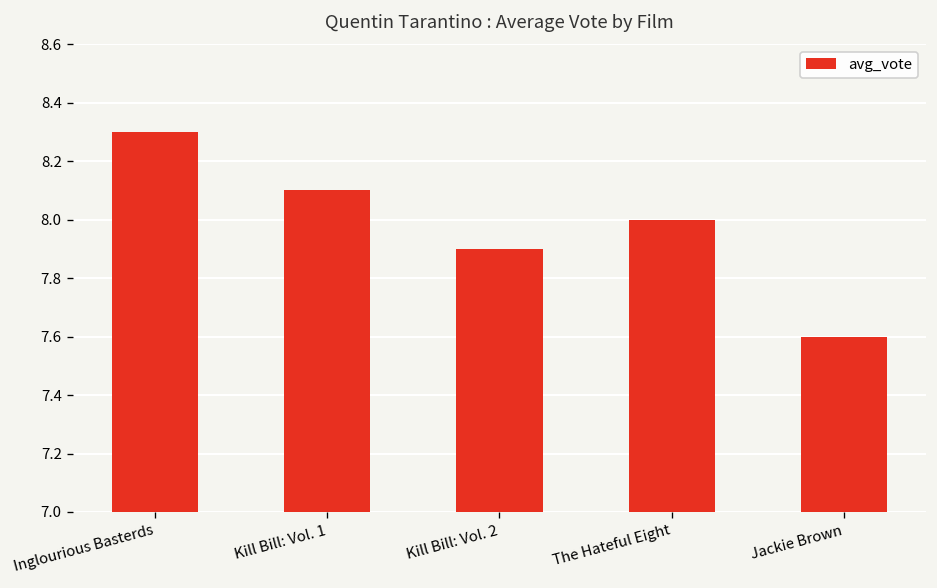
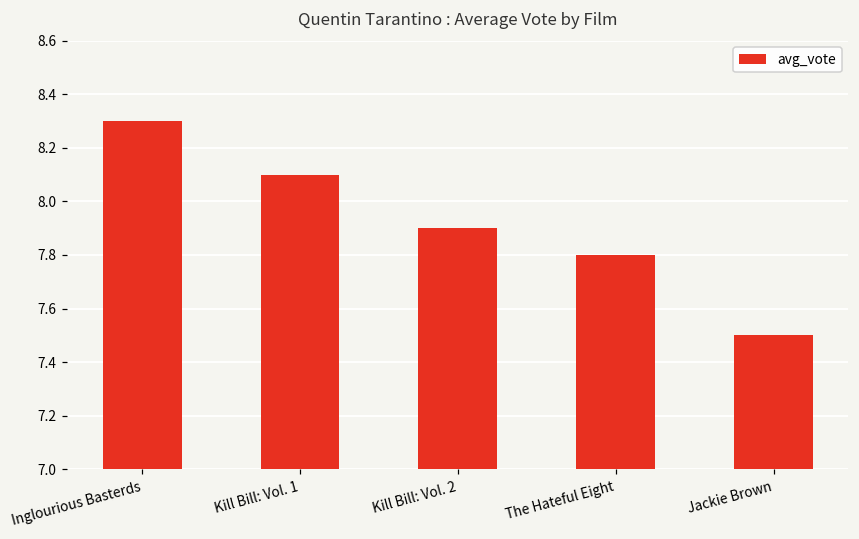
The Hateful Eight: 8.0 -> 7.8
Jackie Brown: 7.6 -> 7.5
